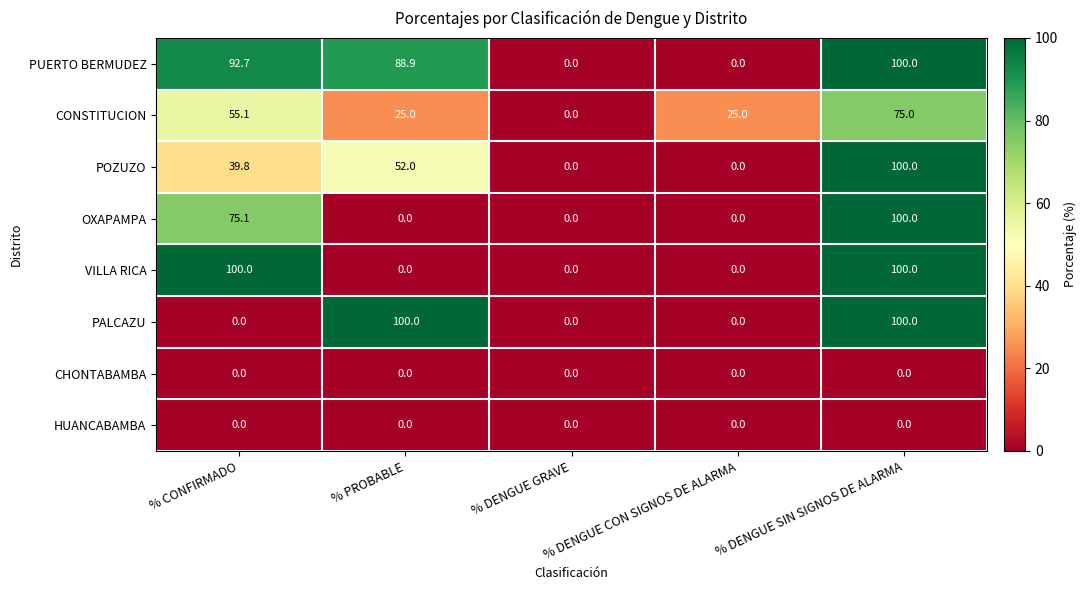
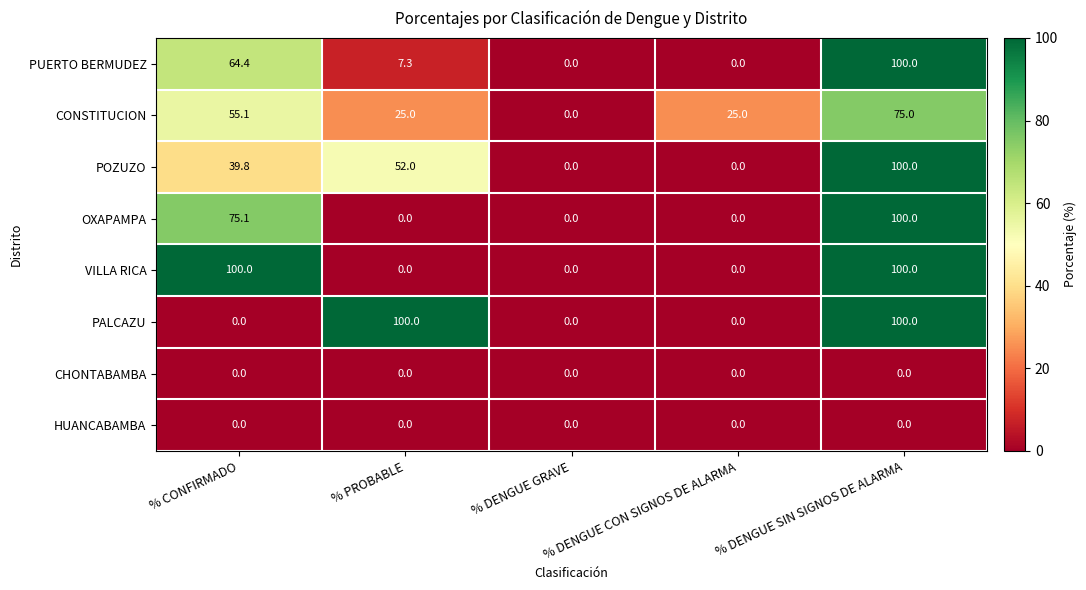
PUERTO BERMUDEZ, % CONFIRMADO: 92.7 -> 64.4
PUERTO BERMUDEZ, % PROBABLE: 88.9 -> 7.3
